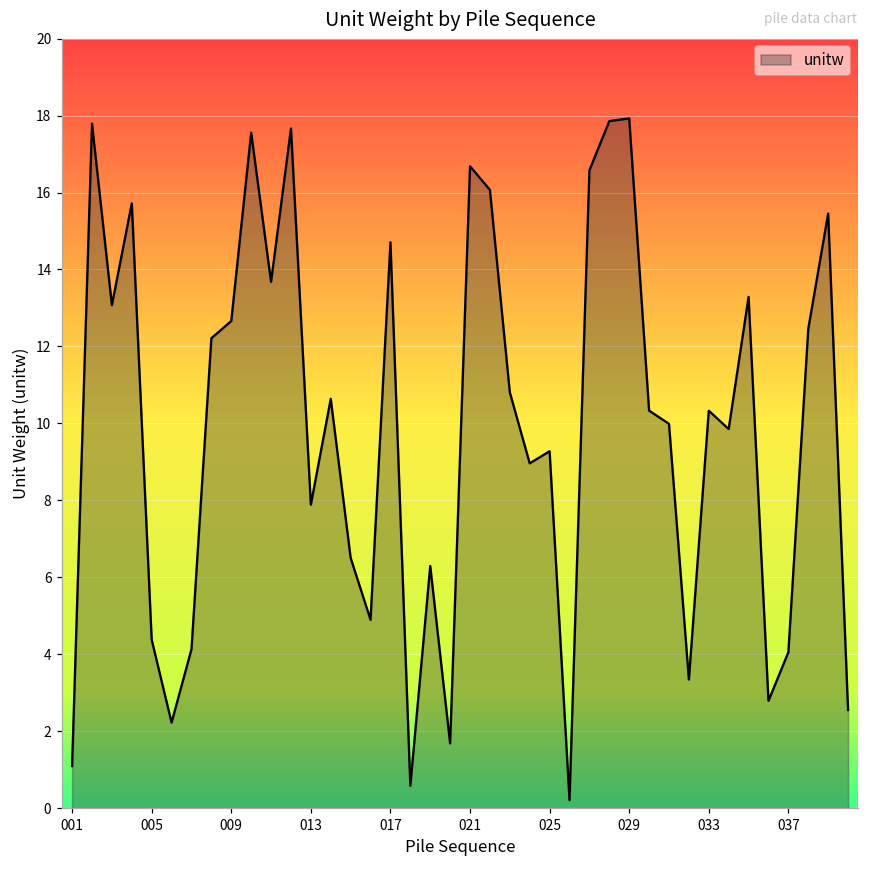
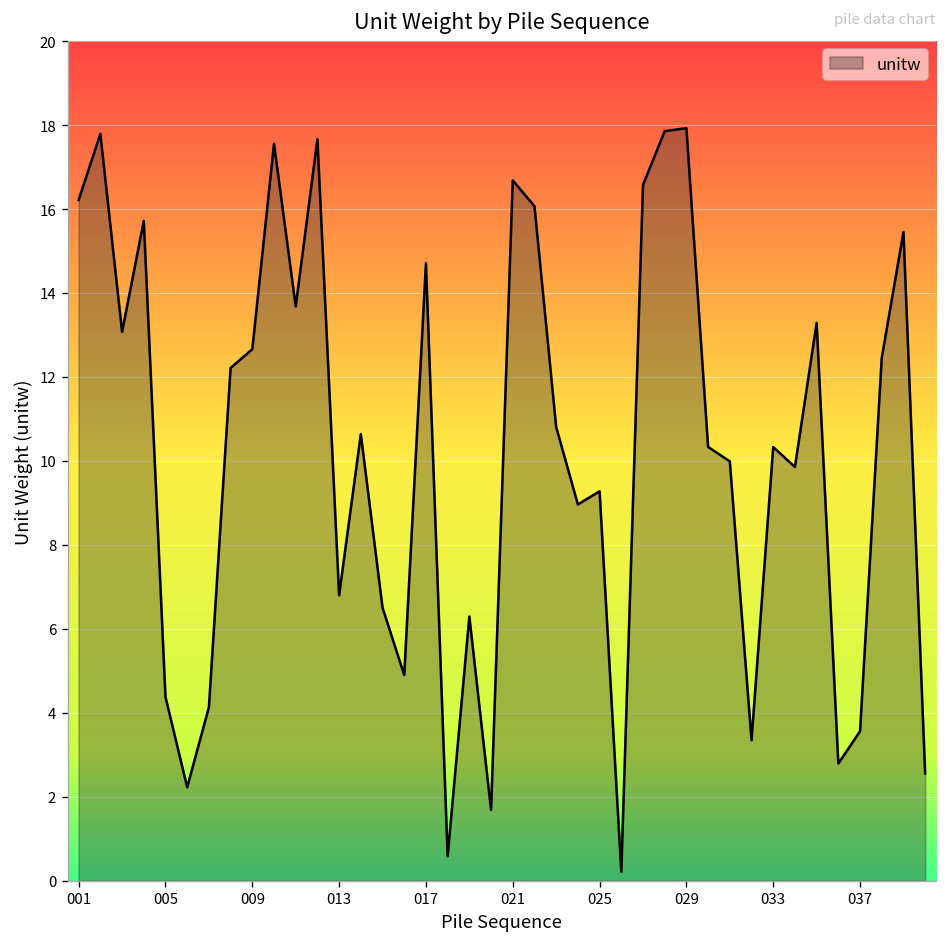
001: 1.1 -> 16.2
013: 7.9 -> 6.8
037: 4.1 -> 3.6
